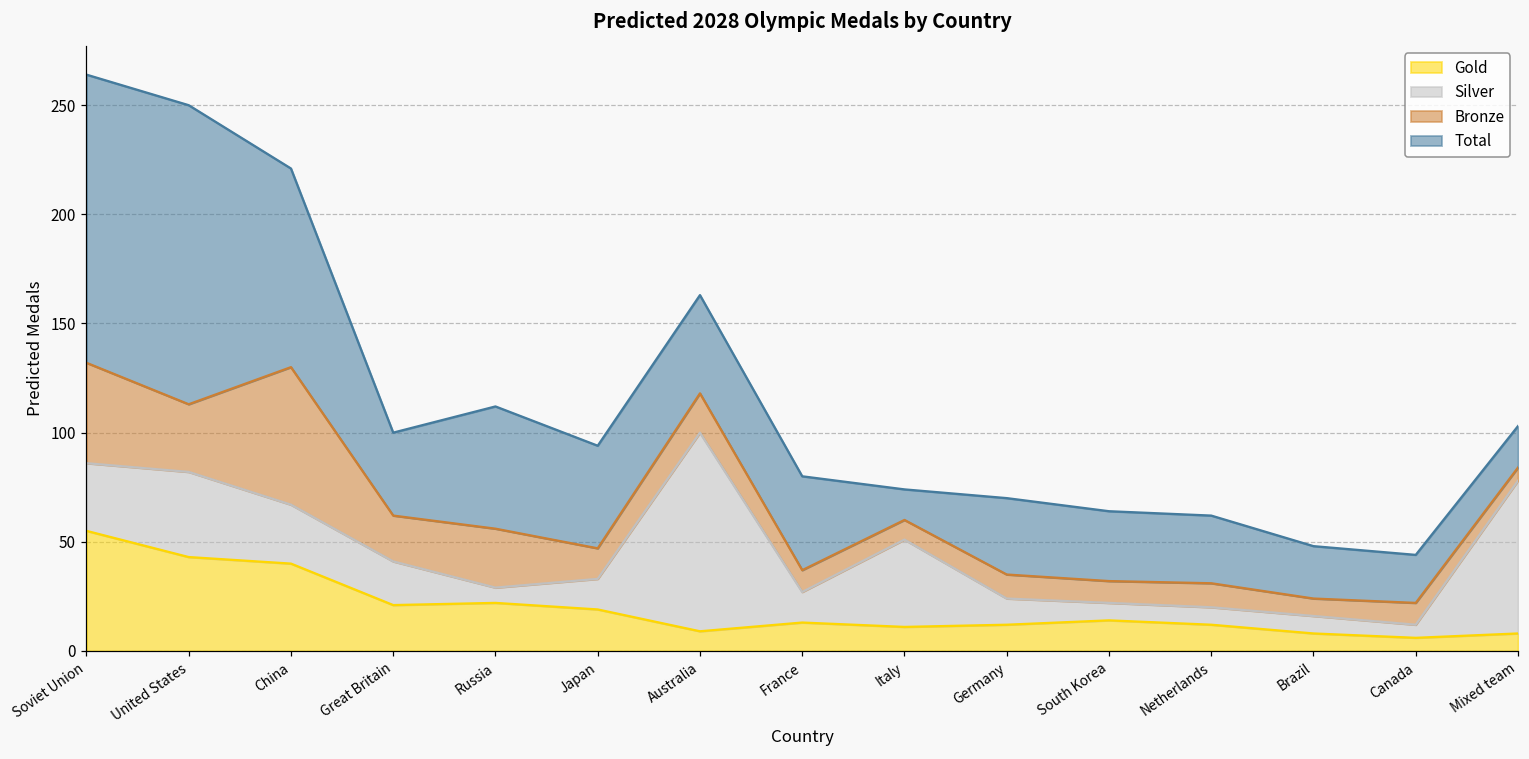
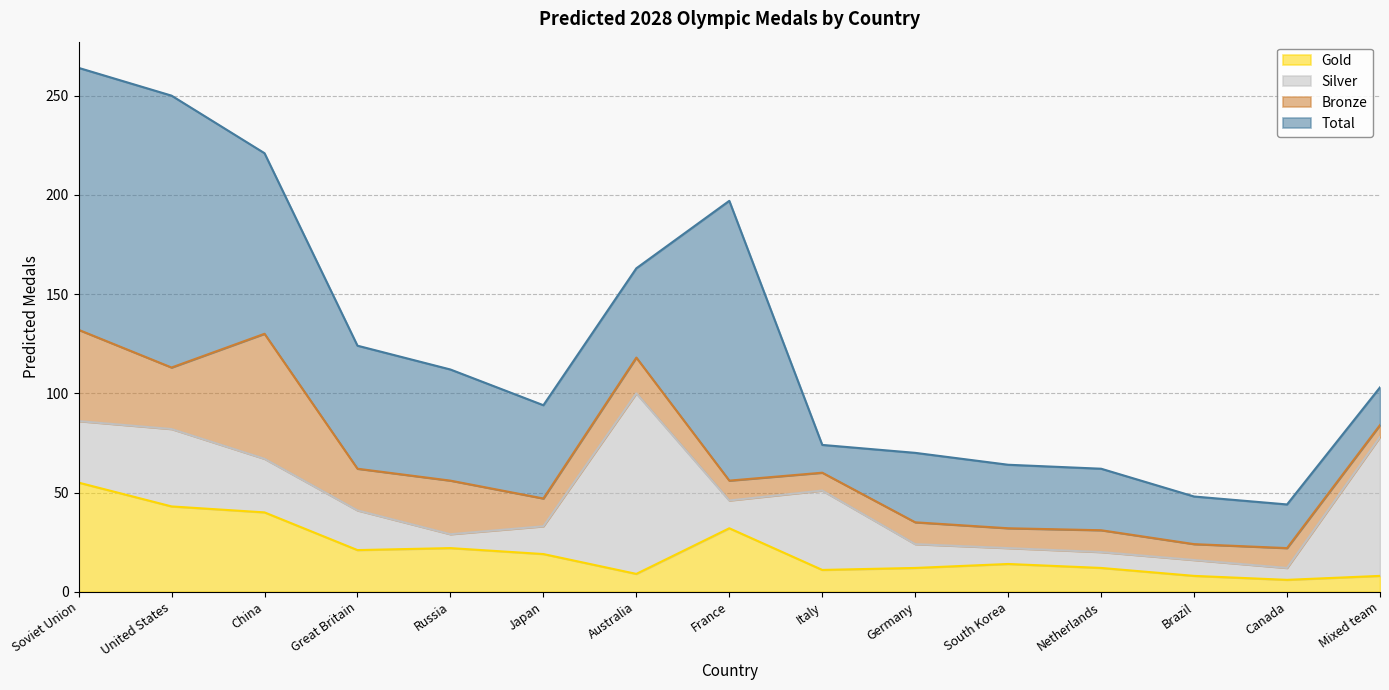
Total, Great Britain: 38 -> 62
Gold, France: 13 -> 32
Total, France: 43 -> 141
